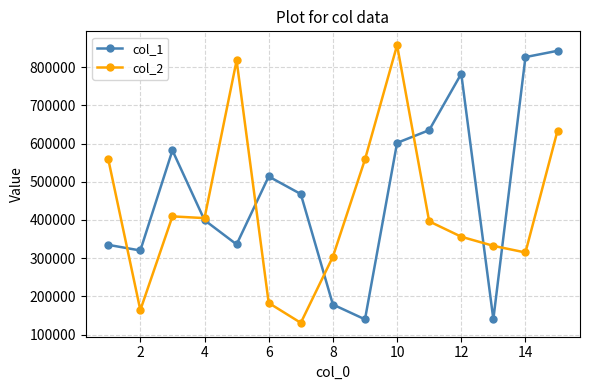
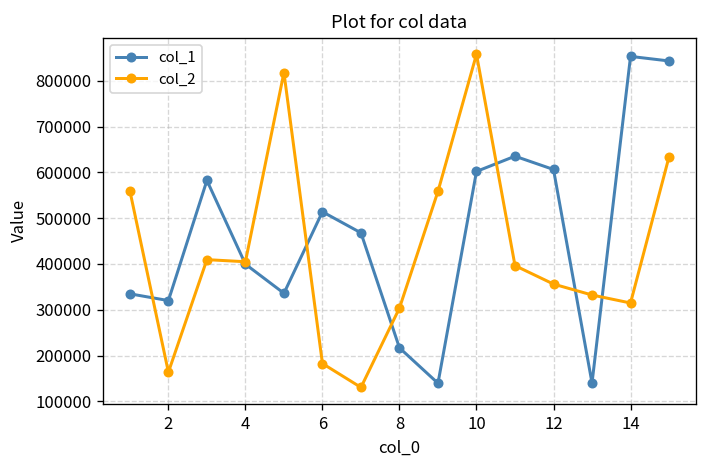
col_1, 8: 180000 -> 220000
col_1, 12: 780000 -> 610000
col_1, 14: 830000 -> 850000
